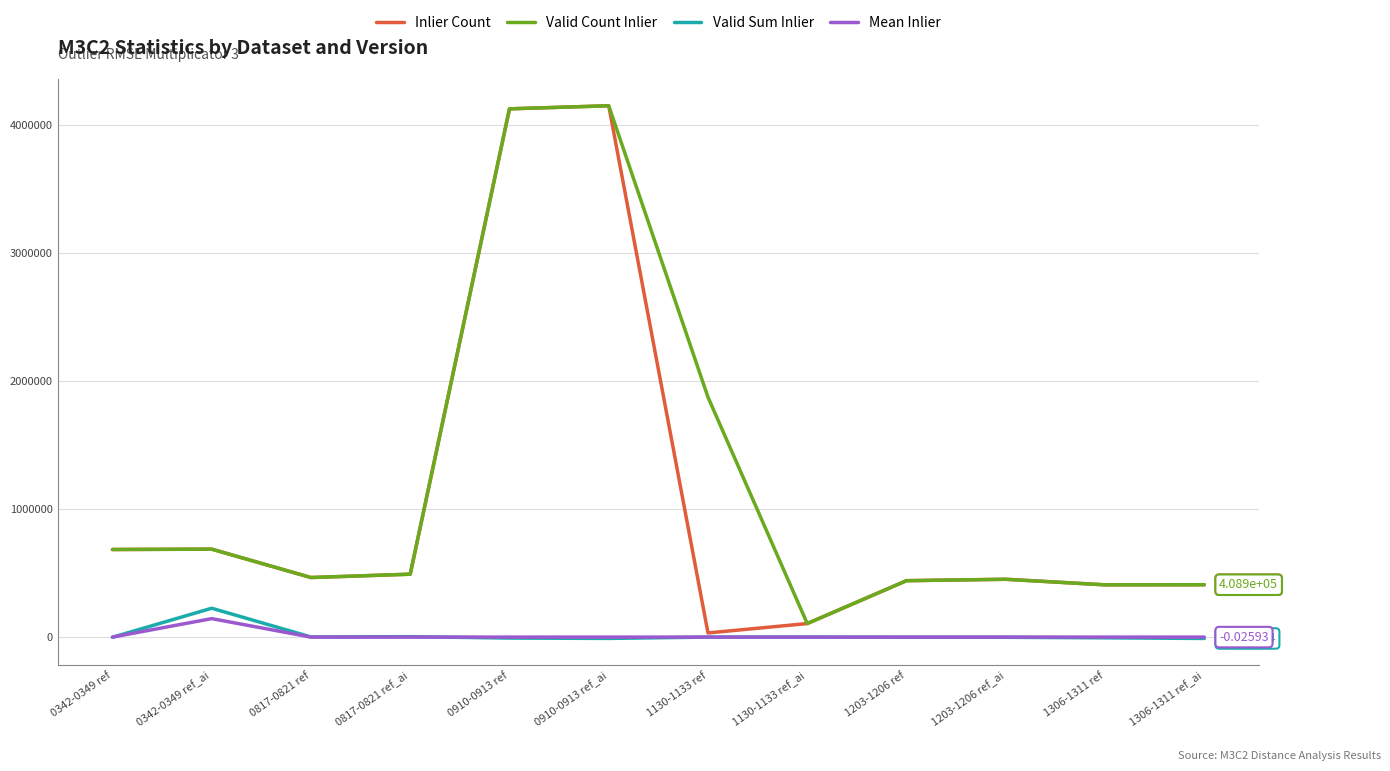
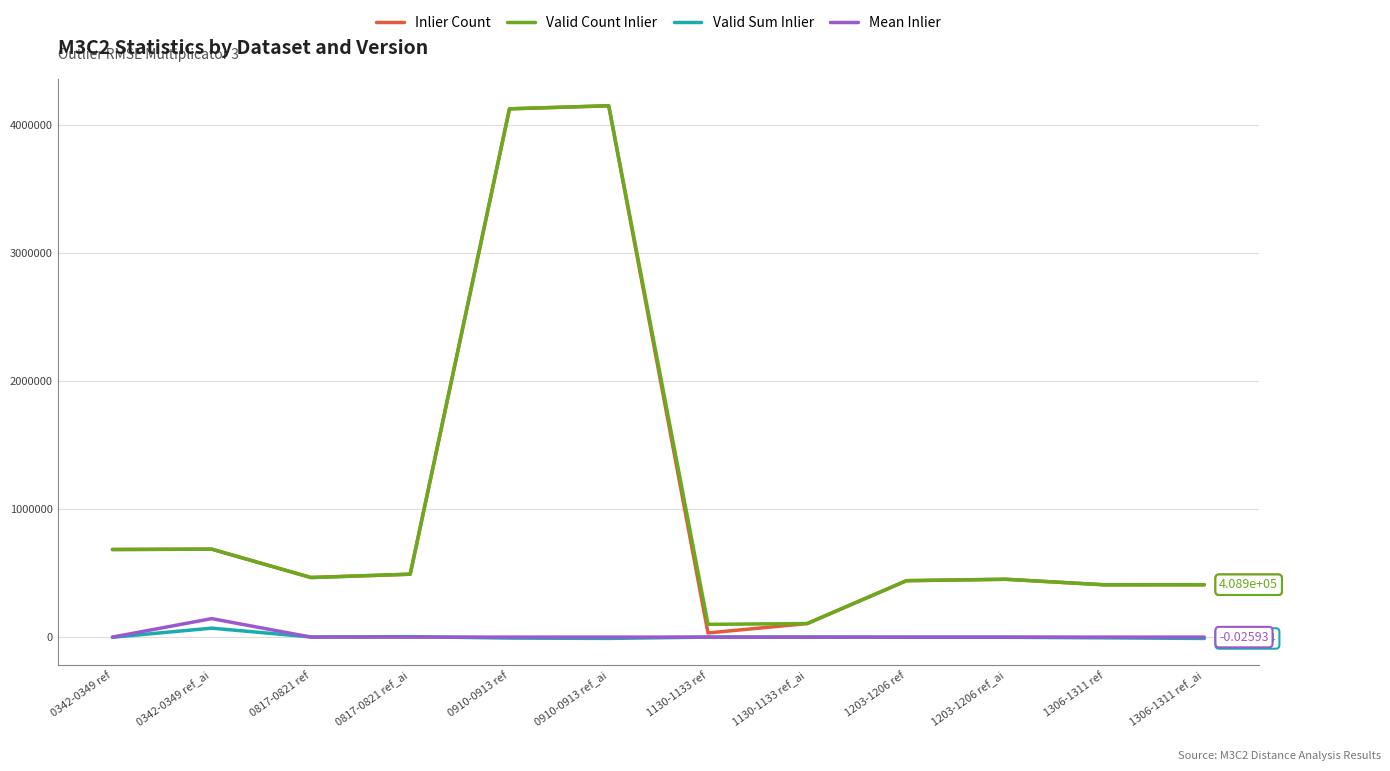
Valid Sum Inlier, 0342-0349 ref_ai: 230000 -> 70000
Valid Count Inlier, 1130-1133 ref: 1870000 -> 100000
